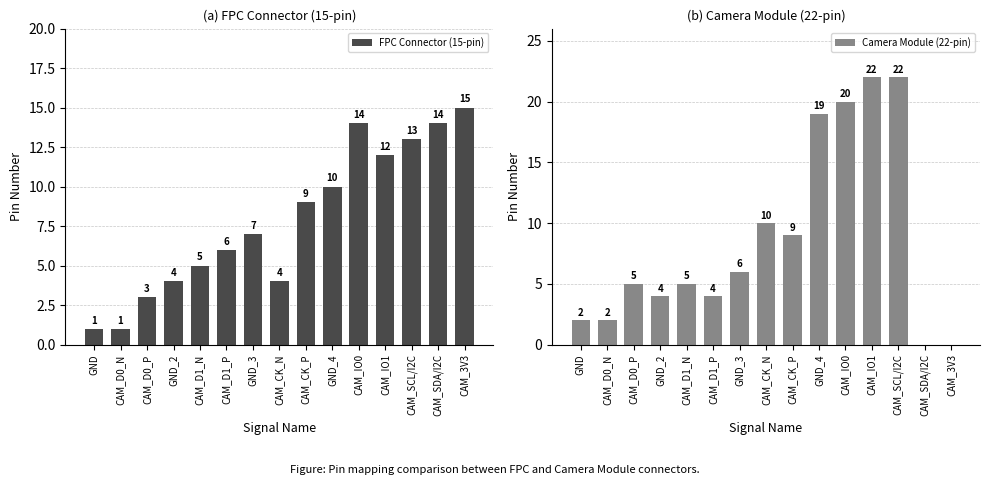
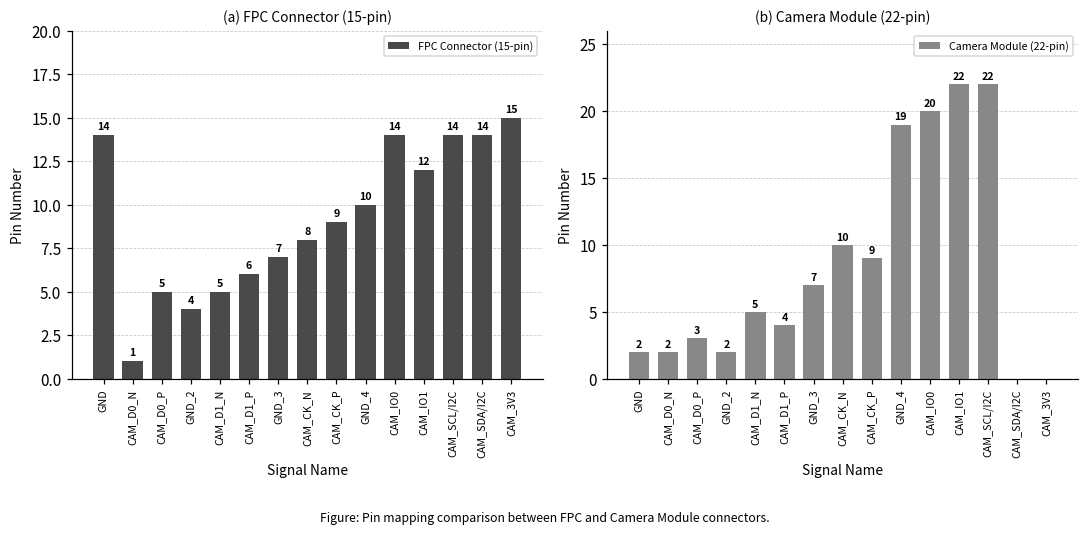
(a) FPC Connector (15-pin), GND: 1 -> 14
(a) FPC Connector (15-pin), CAM_D0_P: 3 -> 5
(a) FPC Connector (15-pin), CAM_CK_N: 4 -> 8
(a) FPC Connector (15-pin), CAM_SCL/I2C: 13 -> 14
(b) Camera Module (22-pin), CAM_D0_P: 5 -> 3
(b) Camera Module (22-pin), GND_2: 4 -> 2
(b) Camera Module (22-pin), GND_3: 6 -> 7
